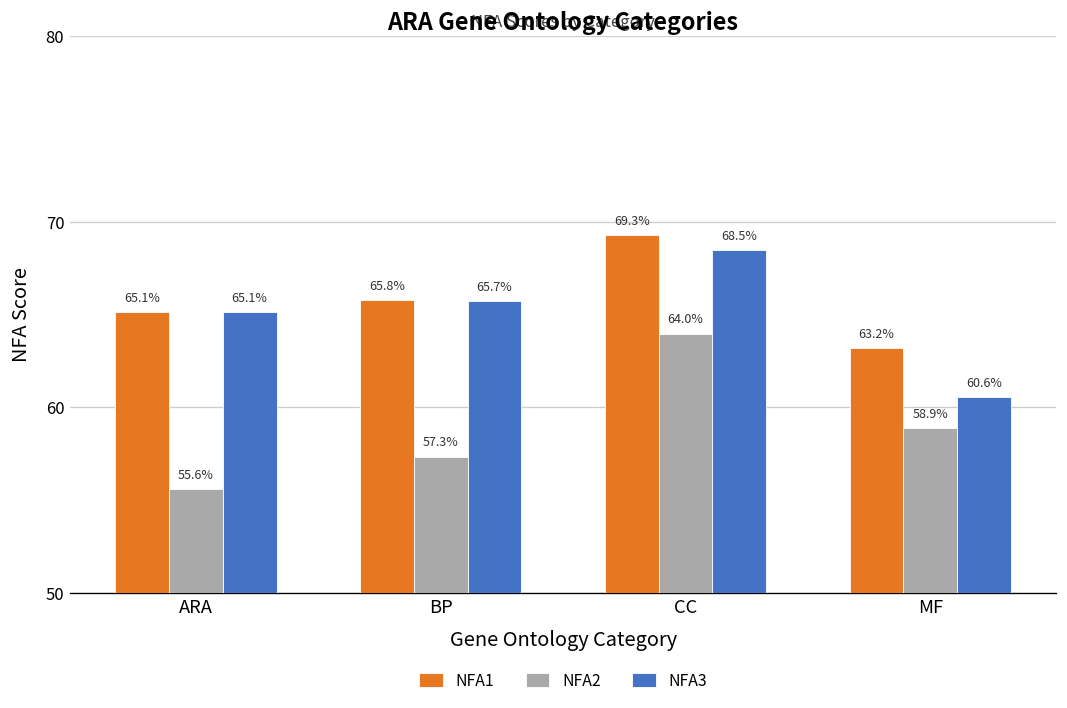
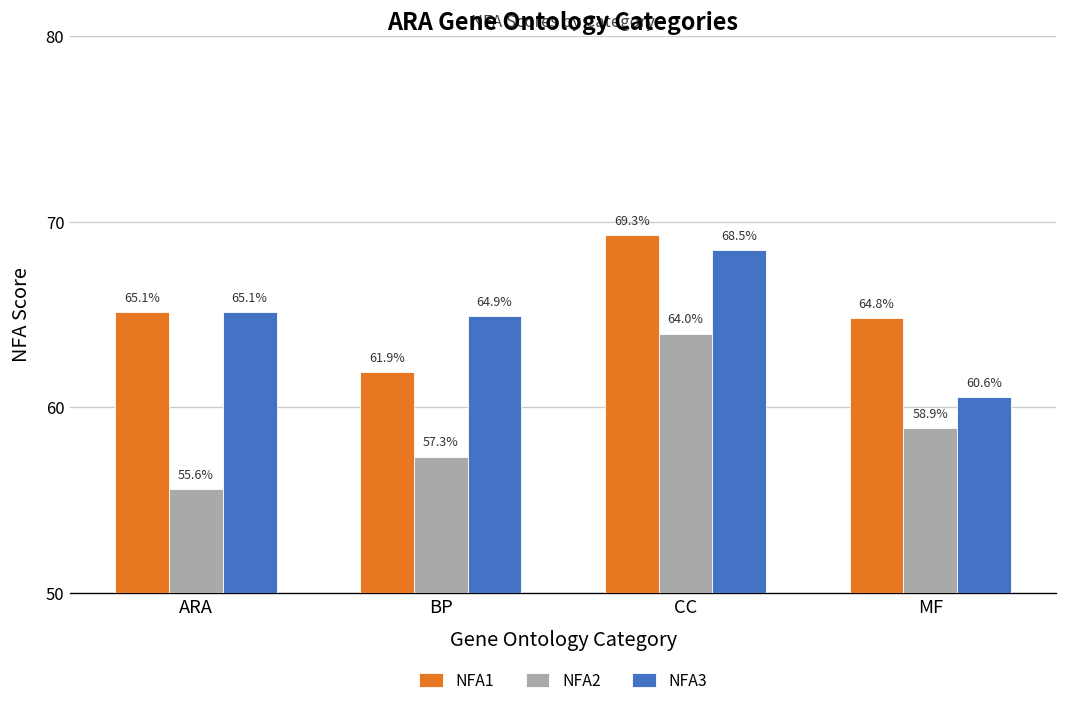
NFA1, BP: 65.8% -> 61.9%
NFA3, BP: 65.7% -> 64.9%
NFA1, MF: 63.2% -> 64.8%
